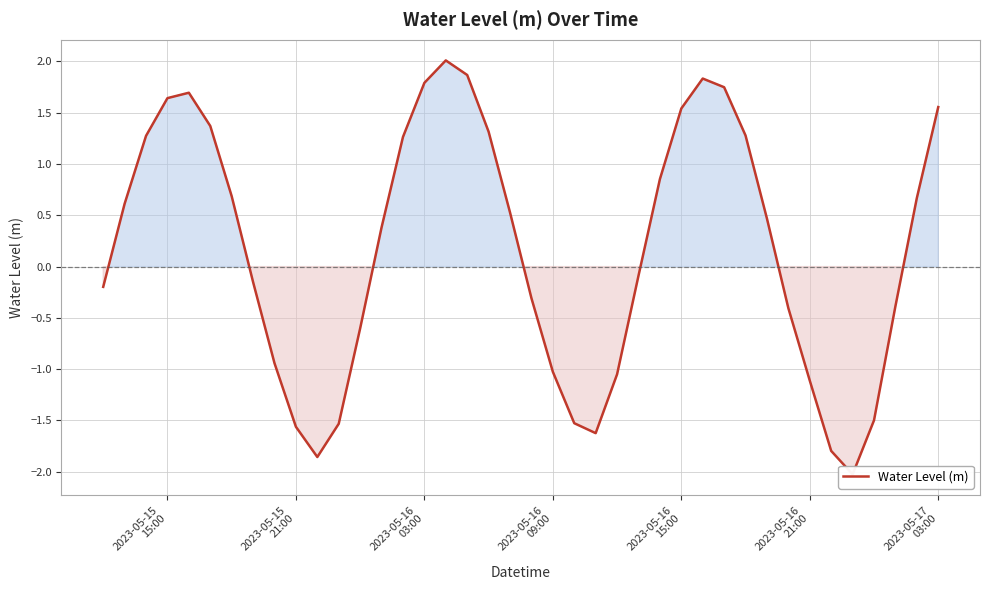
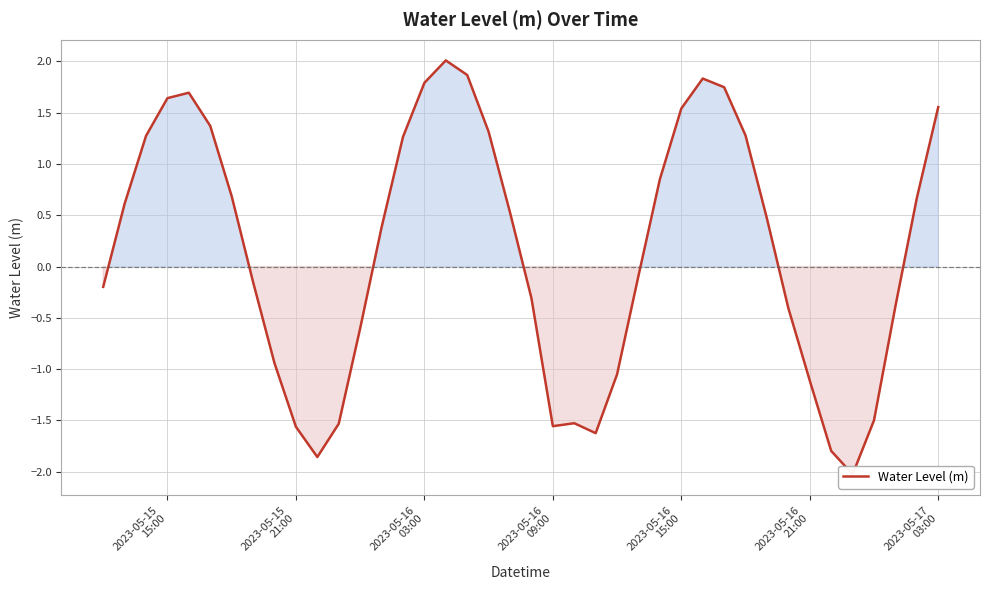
2023-05-16 09:00: -1.03 -> -1.56
